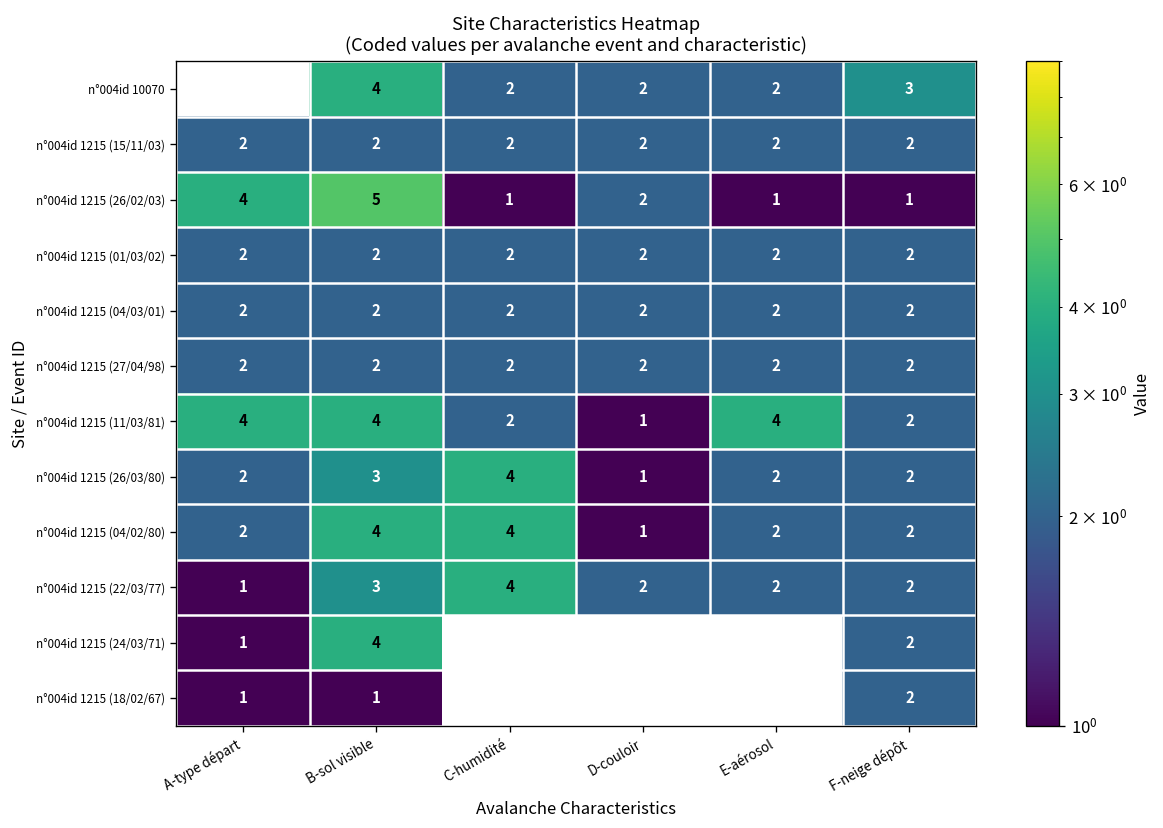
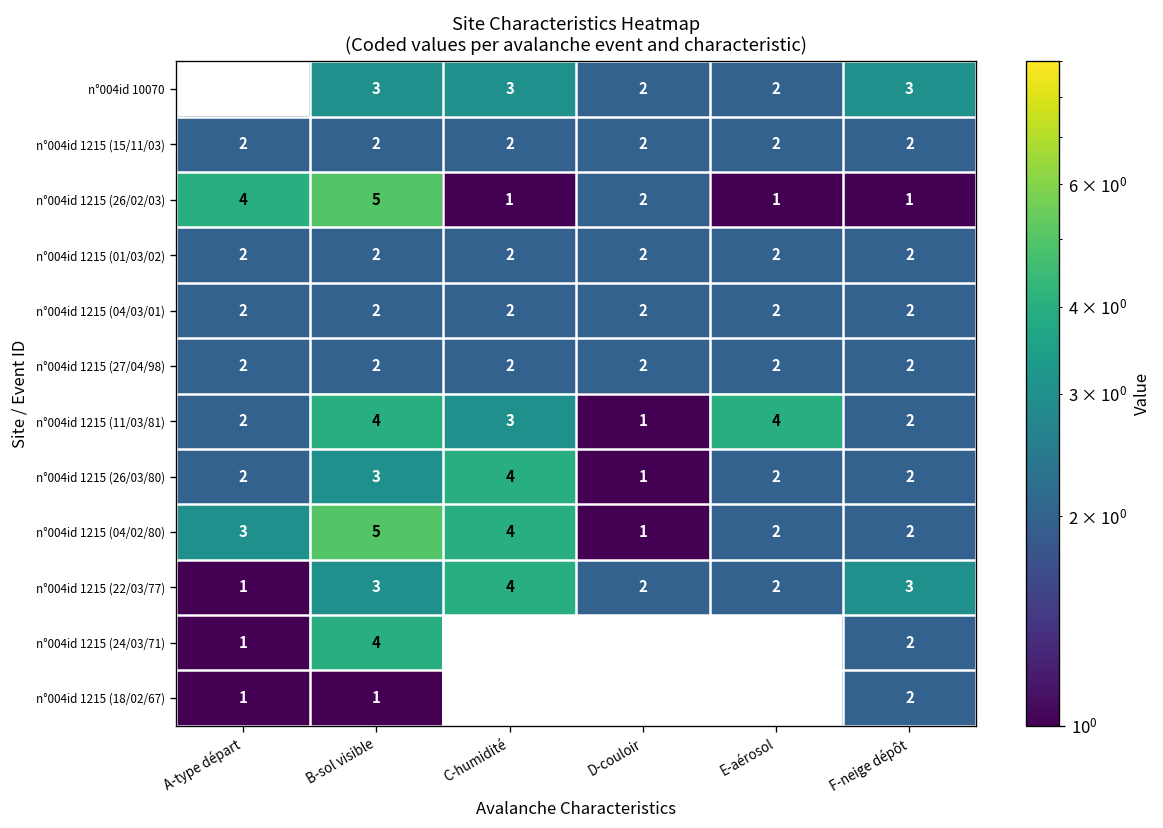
n°004id 10070, B-sol visible: 4 -> 3
n°004id 10070, C-humidité: 2 -> 3
n°004id 1215 (11/03/81), A-type départ: 4 -> 2
n°004id 1215 (11/03/81), C-humidité: 2 -> 3
n°004id 1215 (04/02/80), A-type départ: 2 -> 3
n°004id 1215 (04/02/80), B-sol visible: 4 -> 5
n°004id 1215 (22/03/77), F-neige dépôt: 2 -> 3
